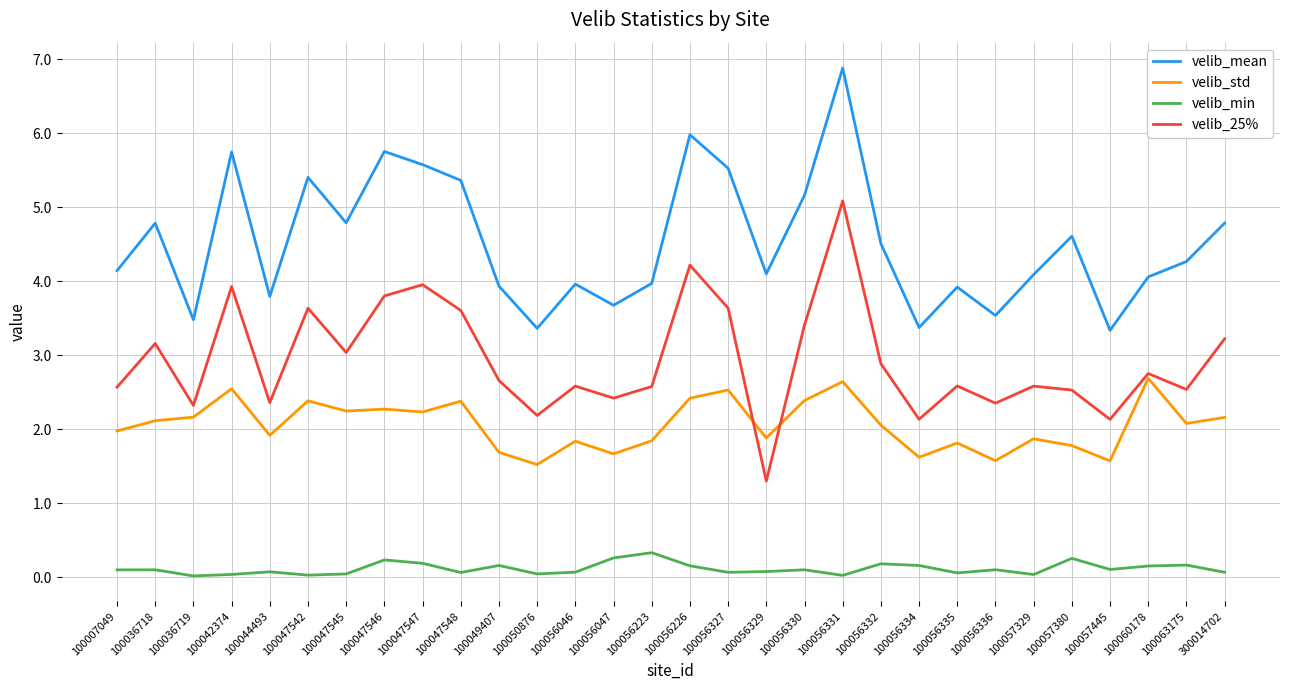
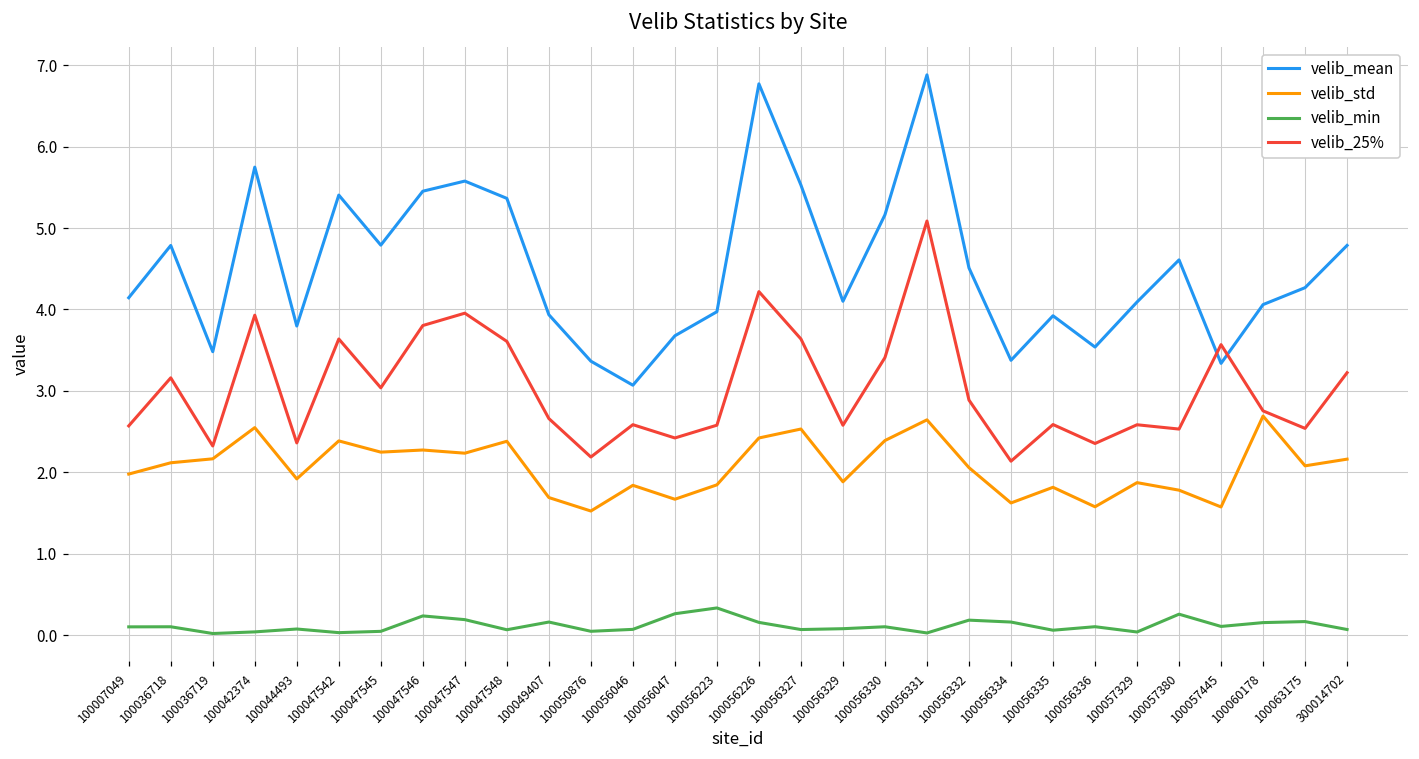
velib_mean, 100047546: 5.8 -> 5.5
velib_mean, 100056046: 4.0 -> 3.1
velib_mean, 100056226: 6.0 -> 6.8
velib_25%, 100056329: 1.3 -> 2.6
velib_25%, 100057445: 2.1 -> 3.6
